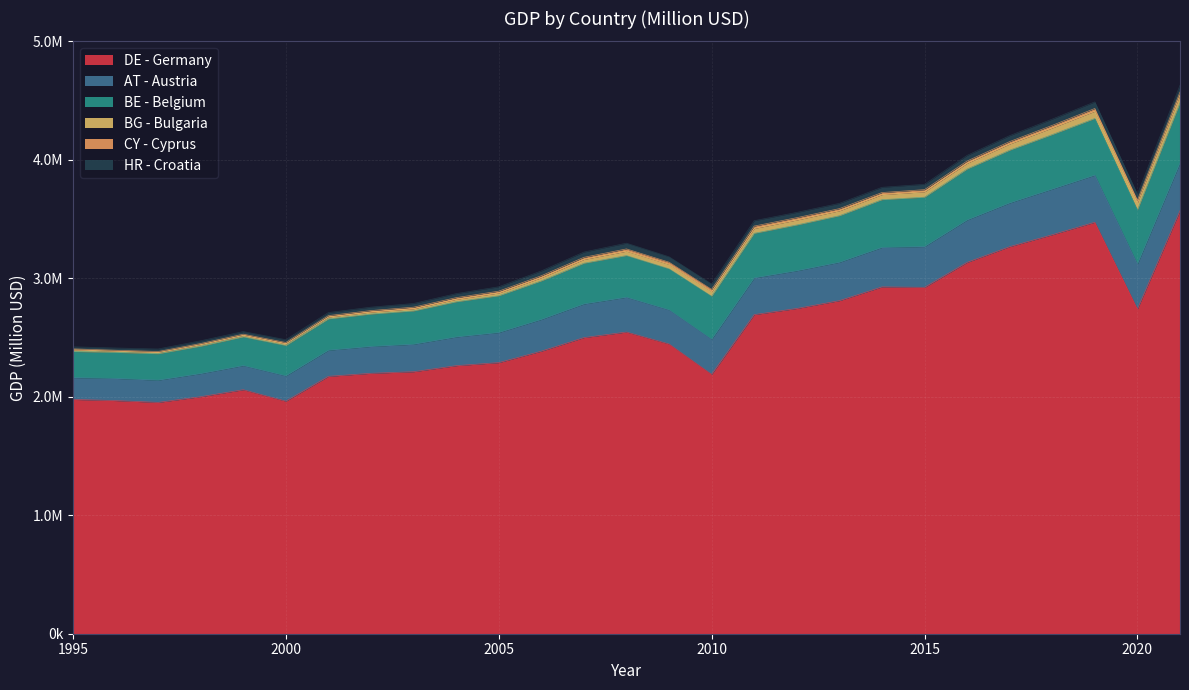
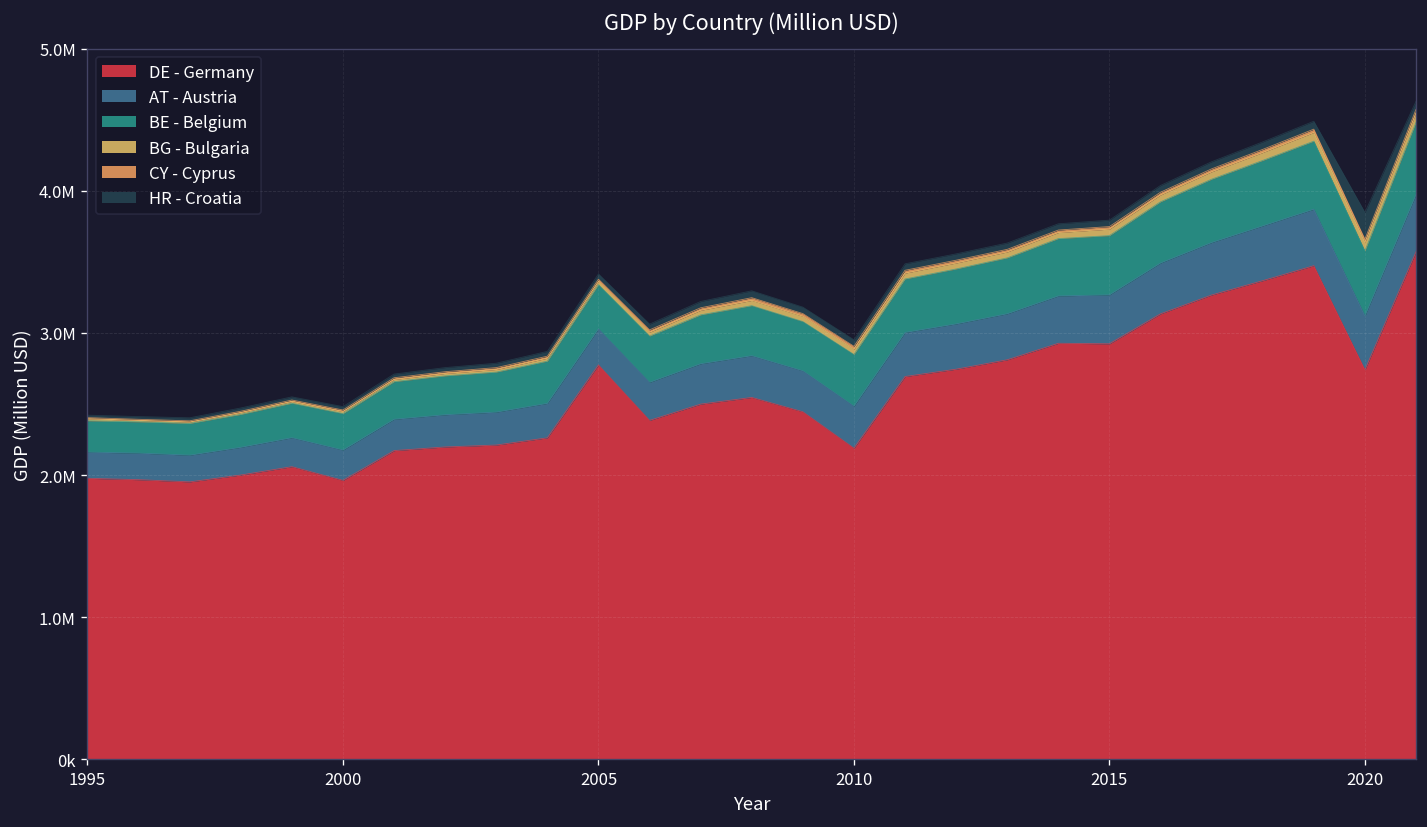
DE - Germany, 2005: 2290000 -> 2780000
HR - Croatia, 2020: 50000 -> 190000
